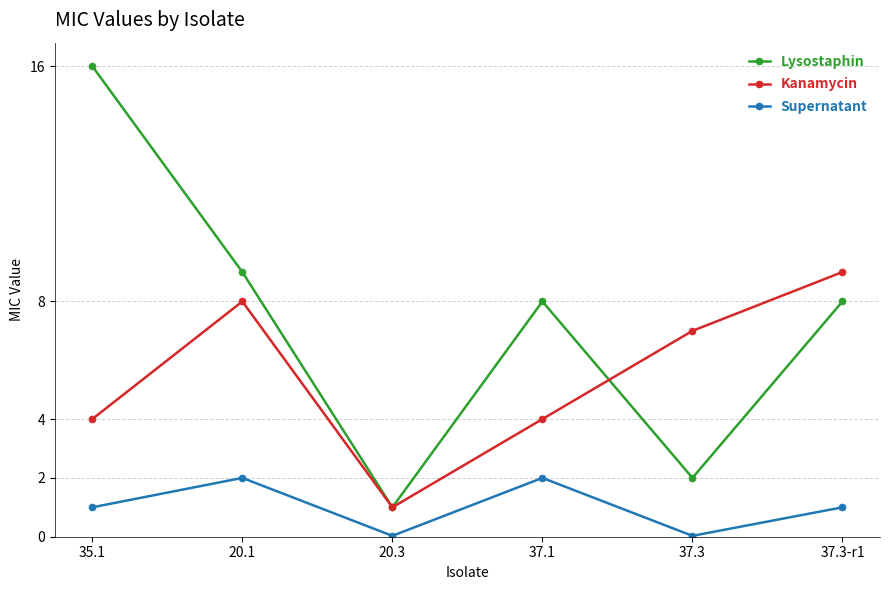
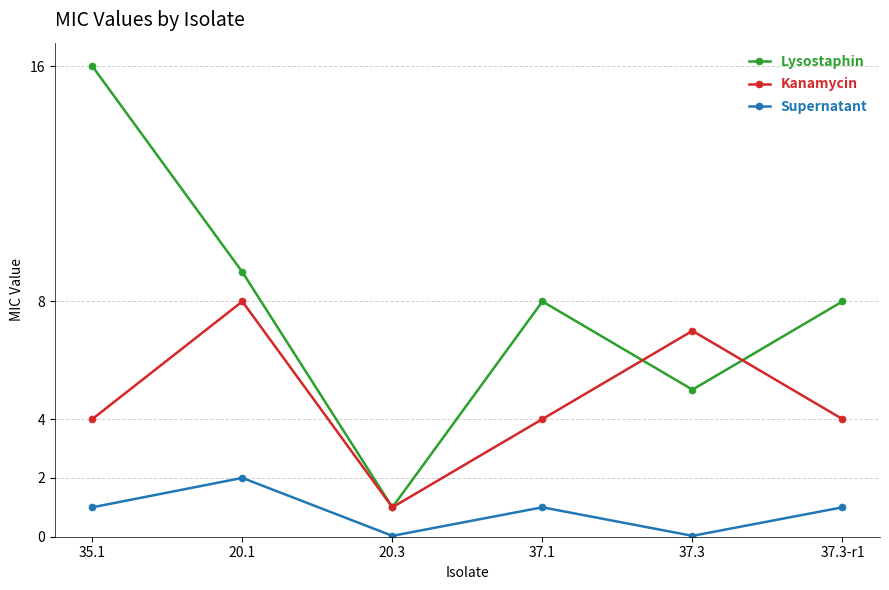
Supernatant, 37.1: 2 -> 1
Lysostaphin, 37.3: 2 -> 5
Kanamycin, 37.3-r1: 9 -> 4
